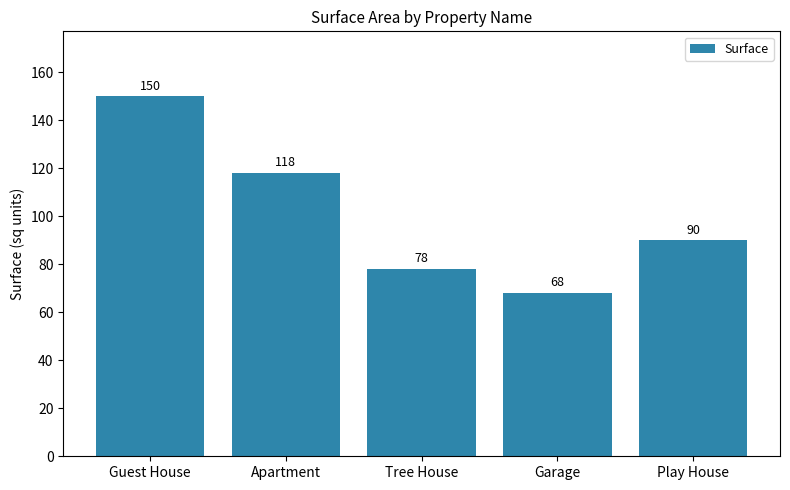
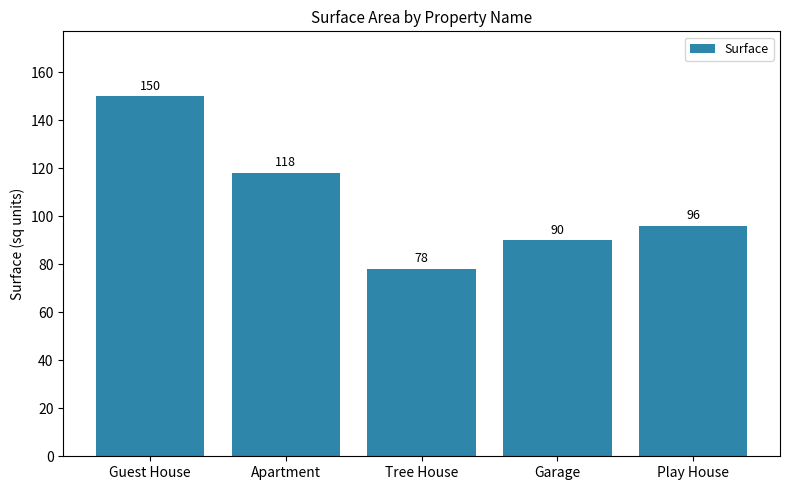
Garage: 68 -> 90
Play House: 90 -> 96
